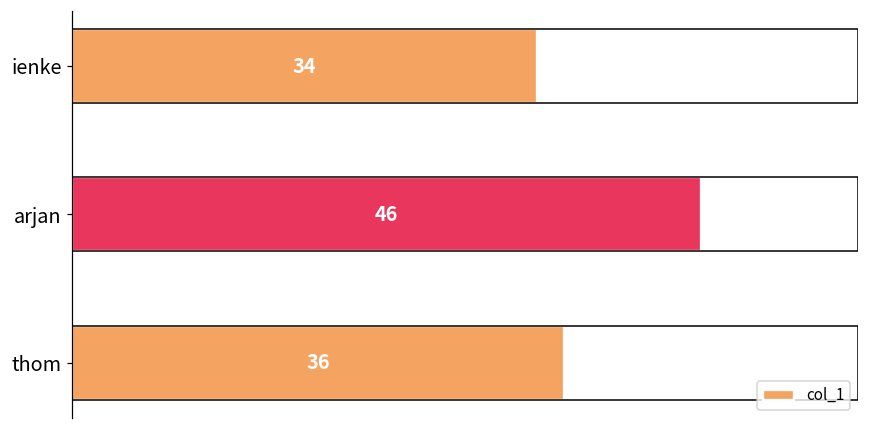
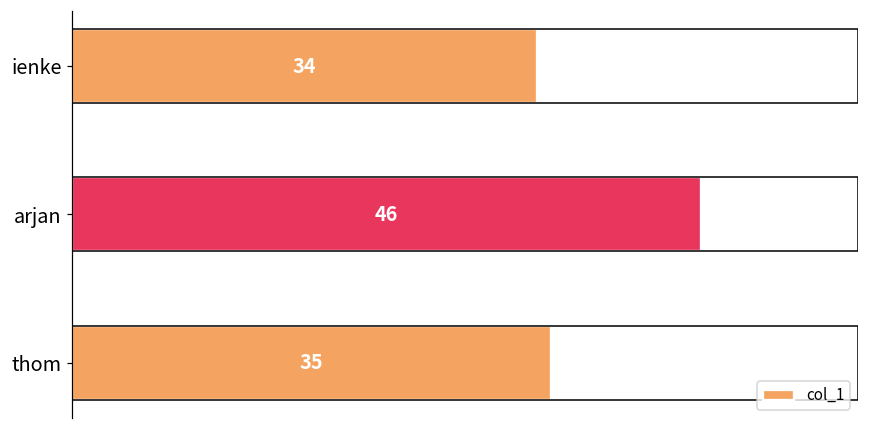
thom: 36 -> 35
